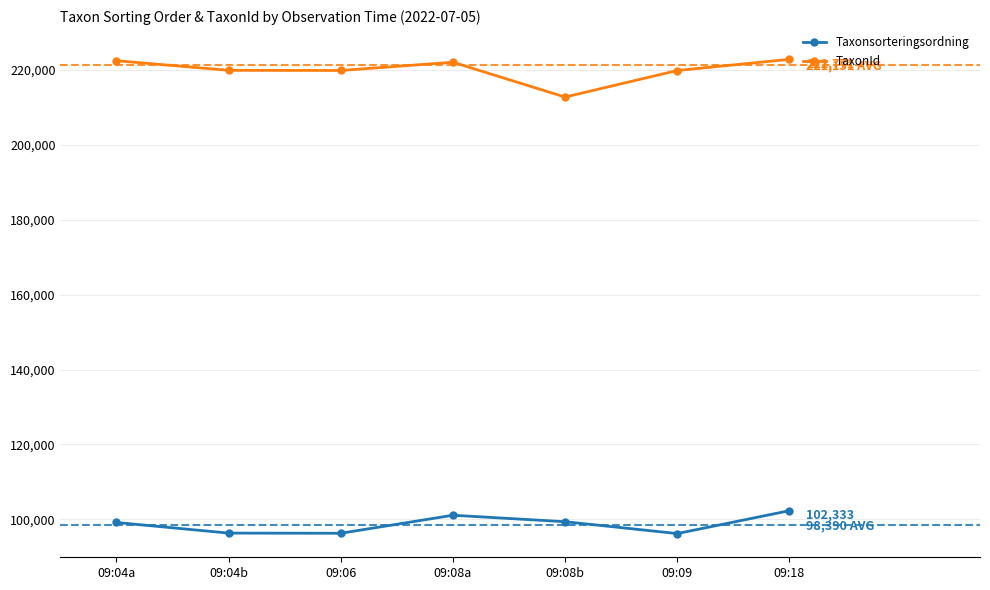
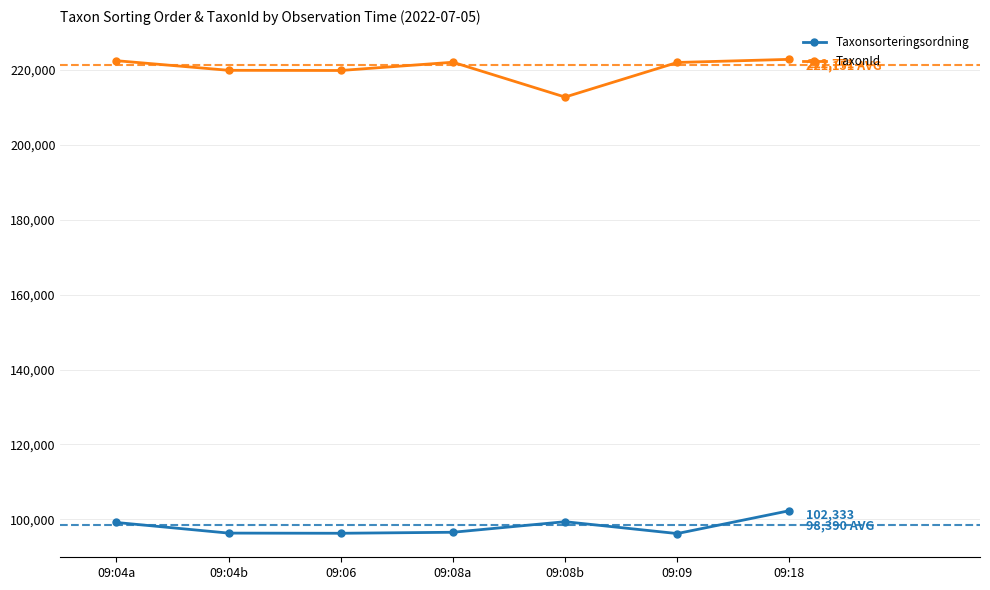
Taxonsorteringsordning, 09:08a: 101,000 -> 97,000
TaxonId, 09:09: 220,000 -> 222,000
